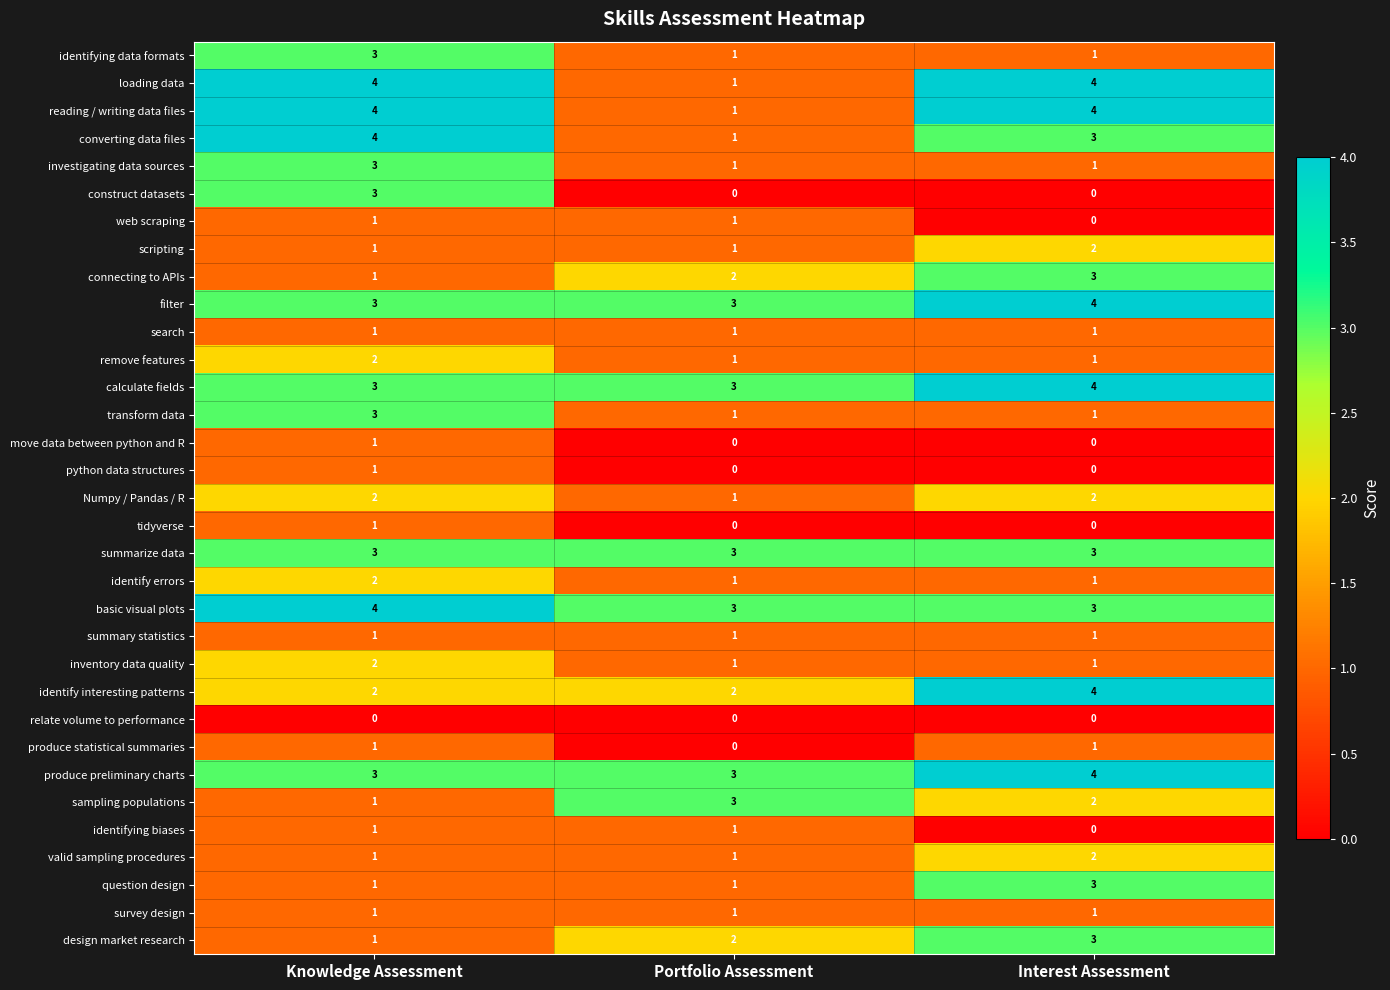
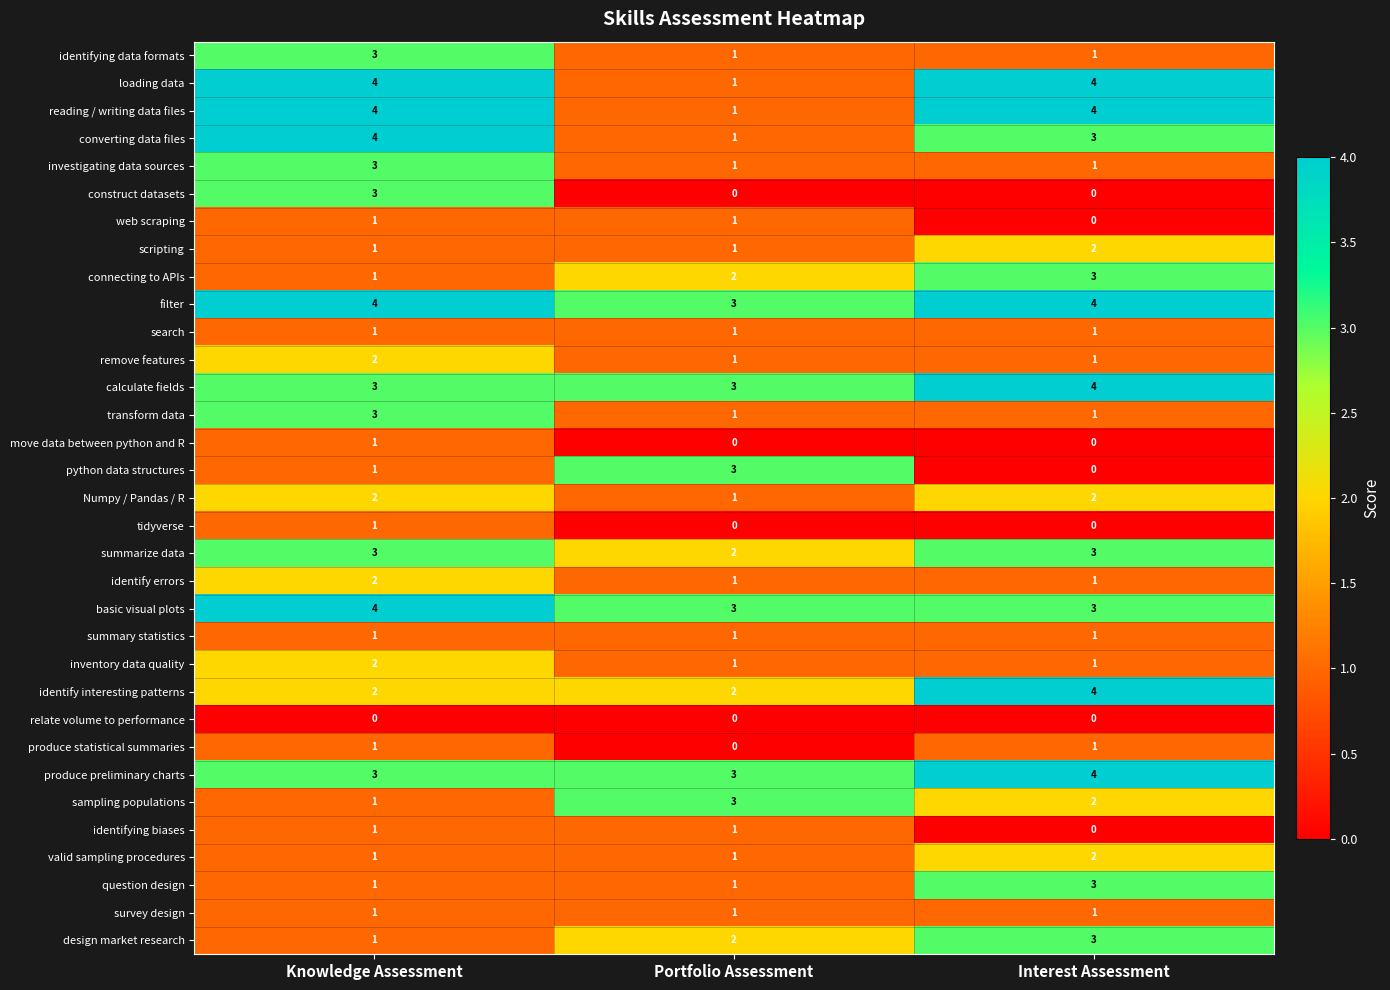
filter, Knowledge Assessment: 3 -> 4
python data structures, Portfolio Assessment: 0 -> 3
summarize data, Portfolio Assessment: 3 -> 2
